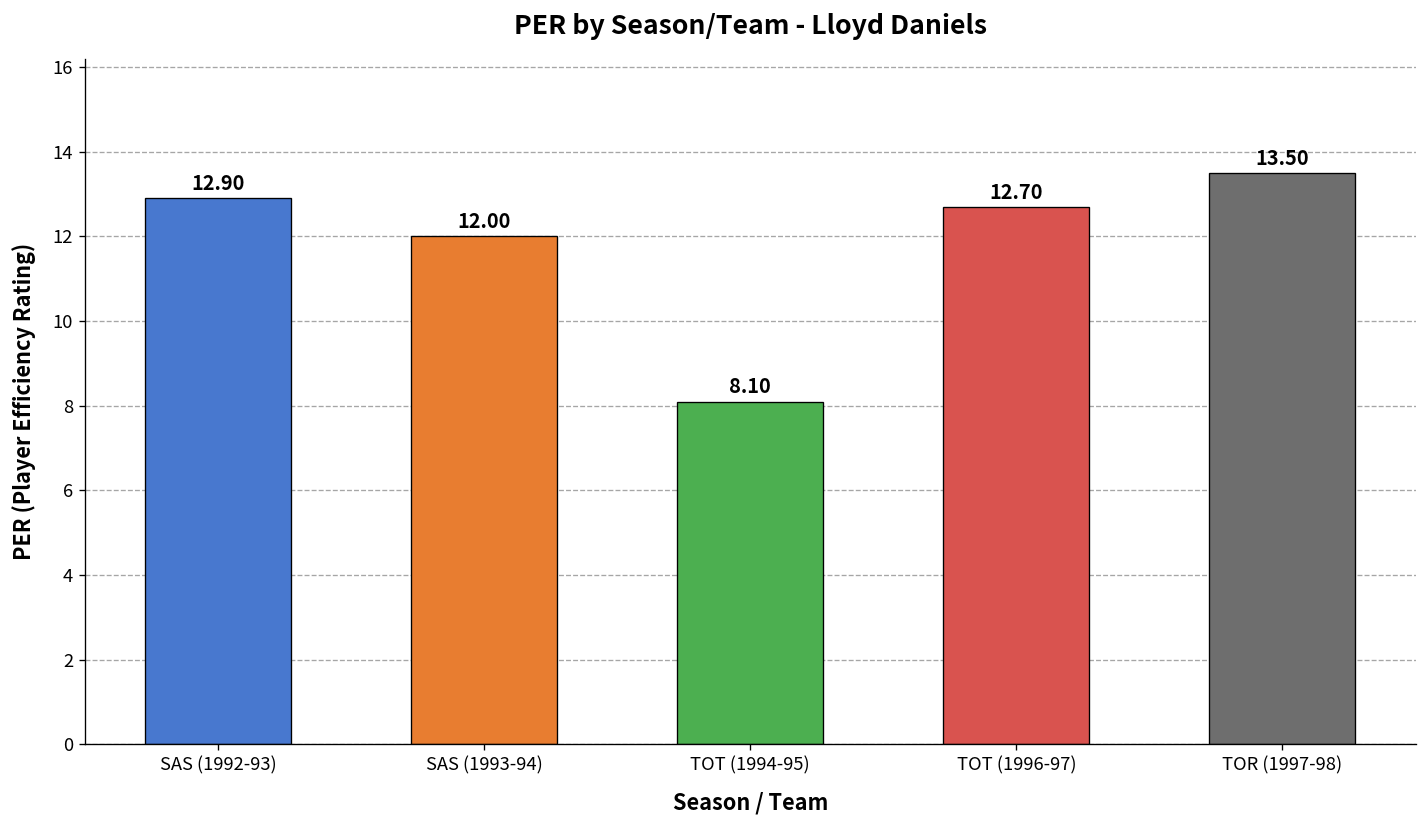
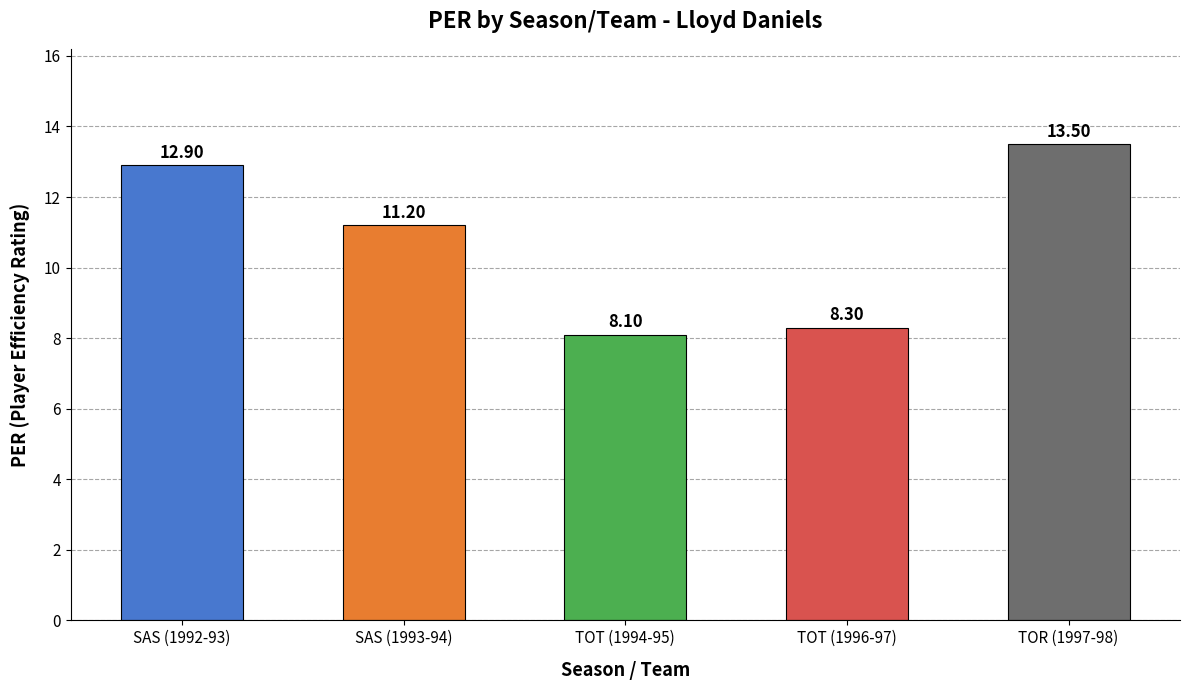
SAS (1993-94): 12.00 -> 11.20
TOT (1996-97): 12.70 -> 8.30
